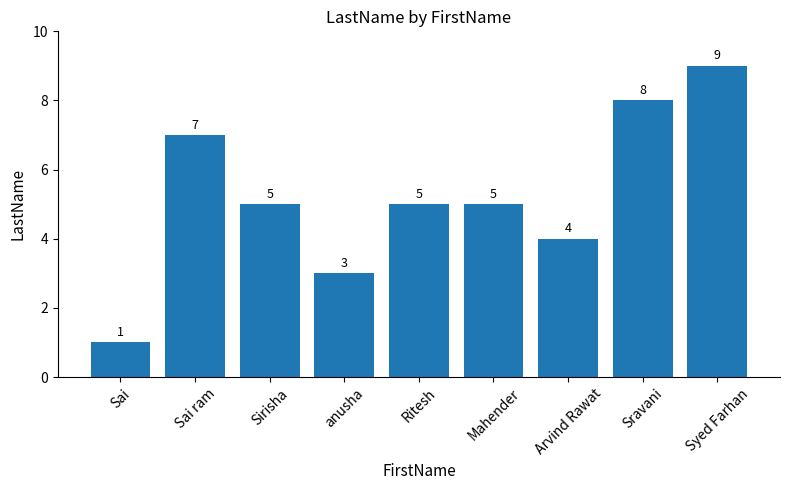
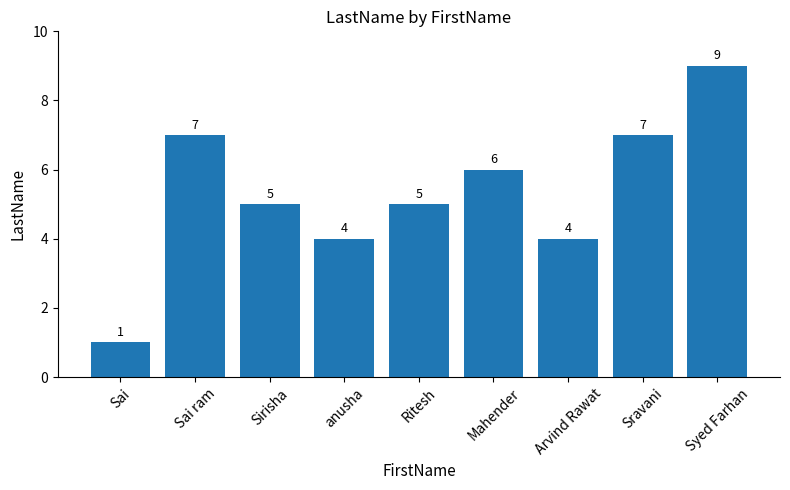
anusha: 3 -> 4
Mahender: 5 -> 6
Sravani: 8 -> 7
